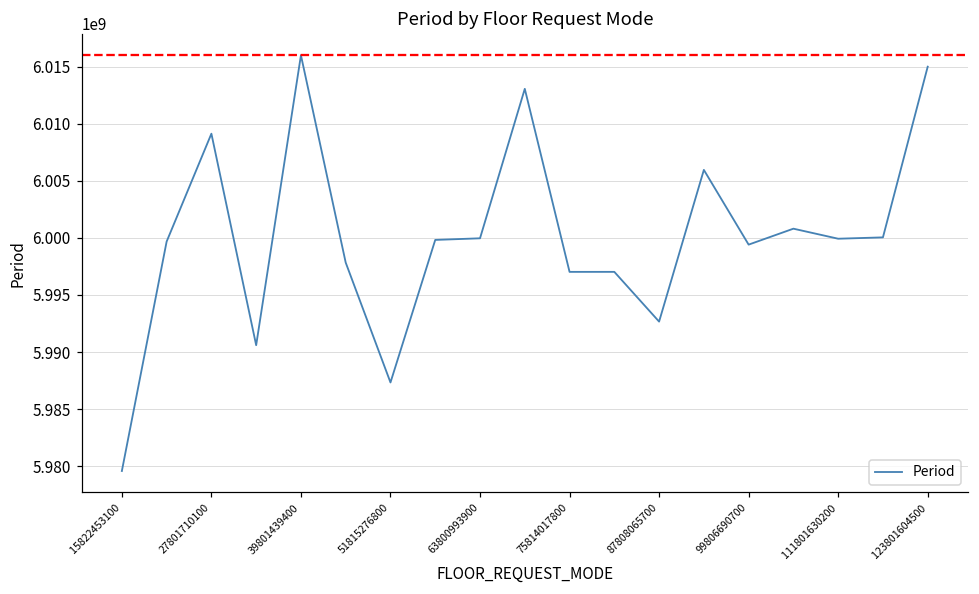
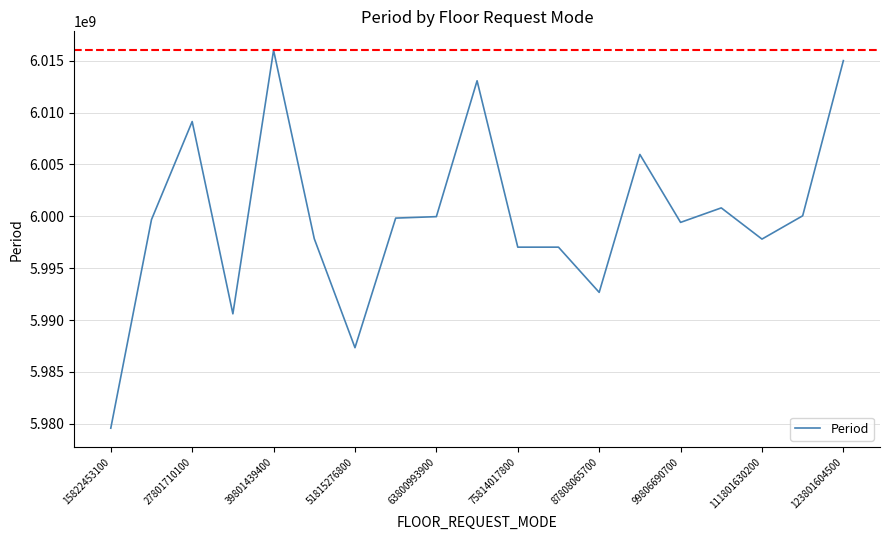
111801630200: 5999900000 -> 5997800000
